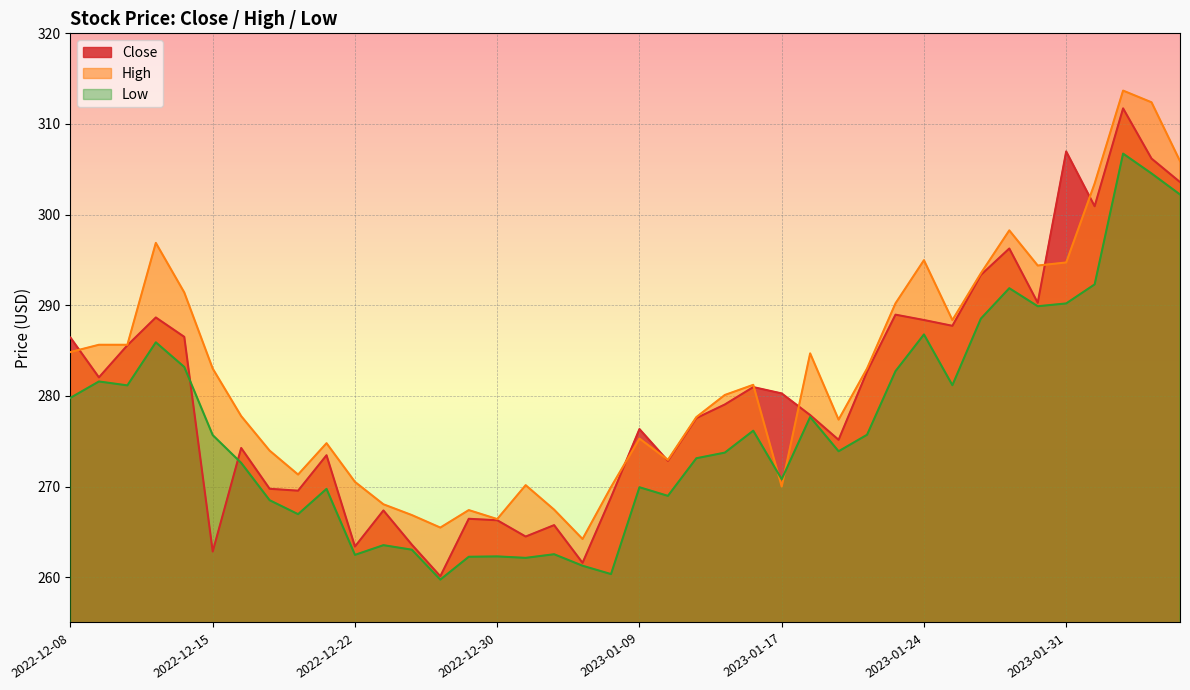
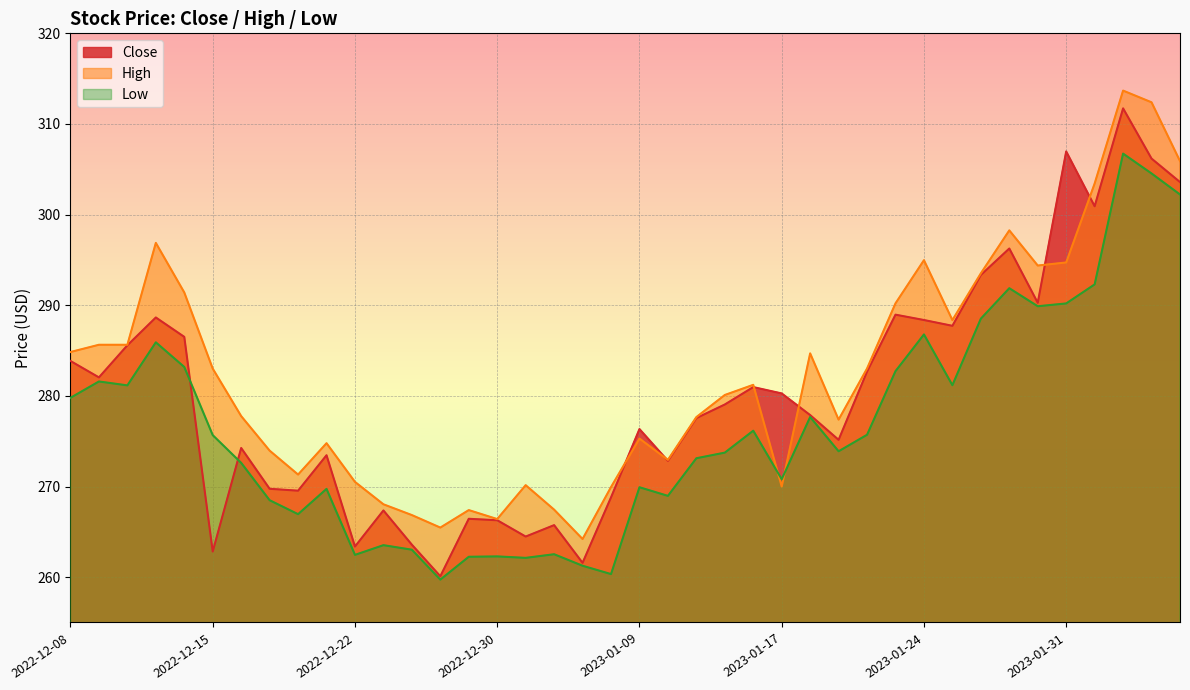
Close, 2022-12-08: 286 -> 284
